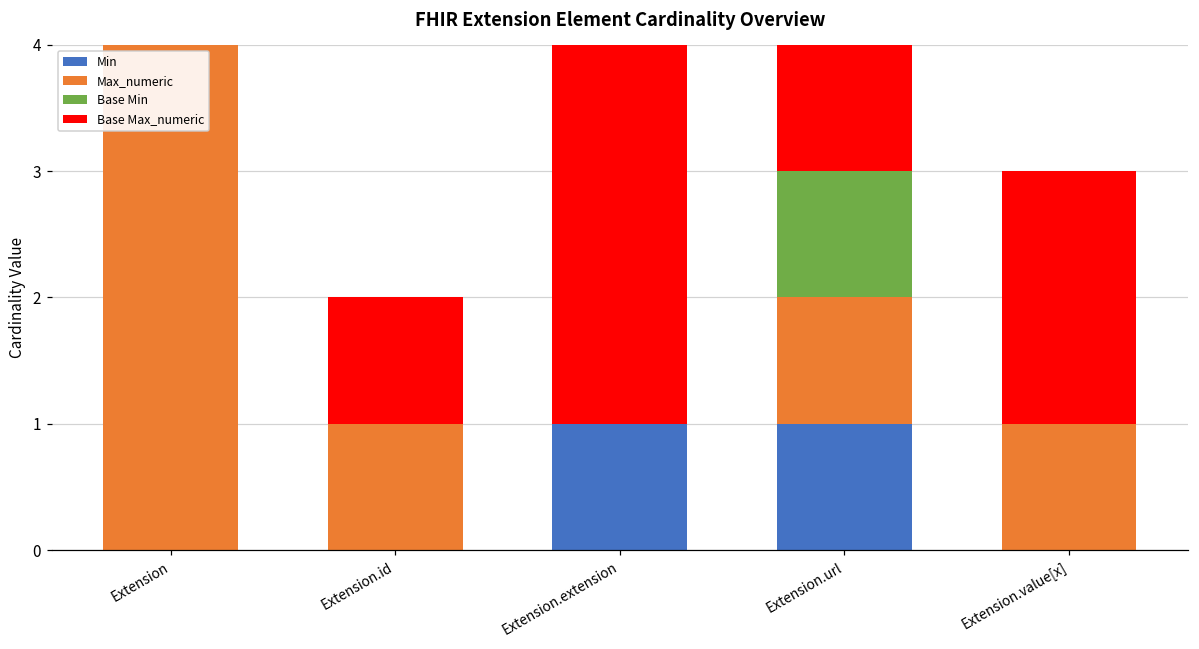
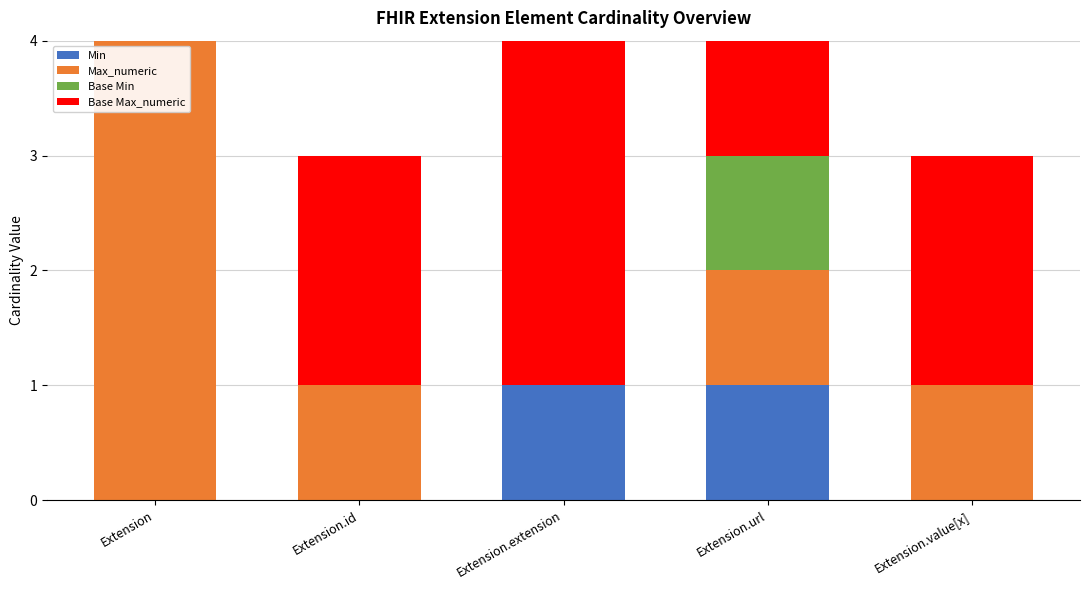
Base Max_numeric, Extension.id: 1 -> 2
